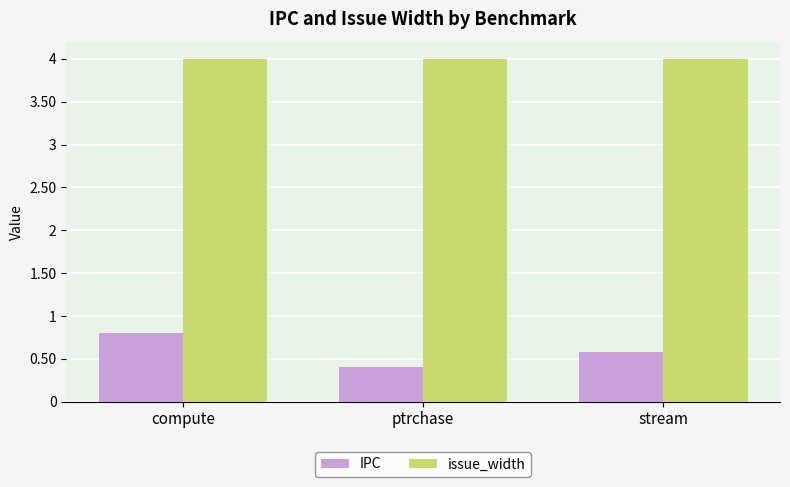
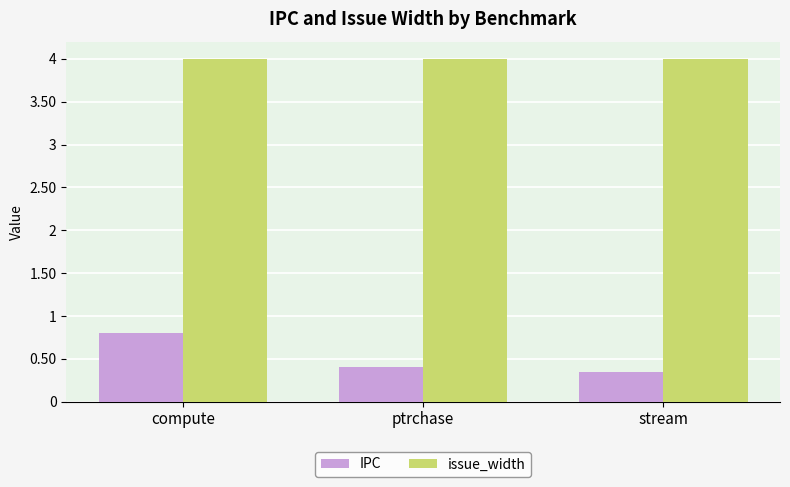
IPC, stream: 0.6 -> 0.3
